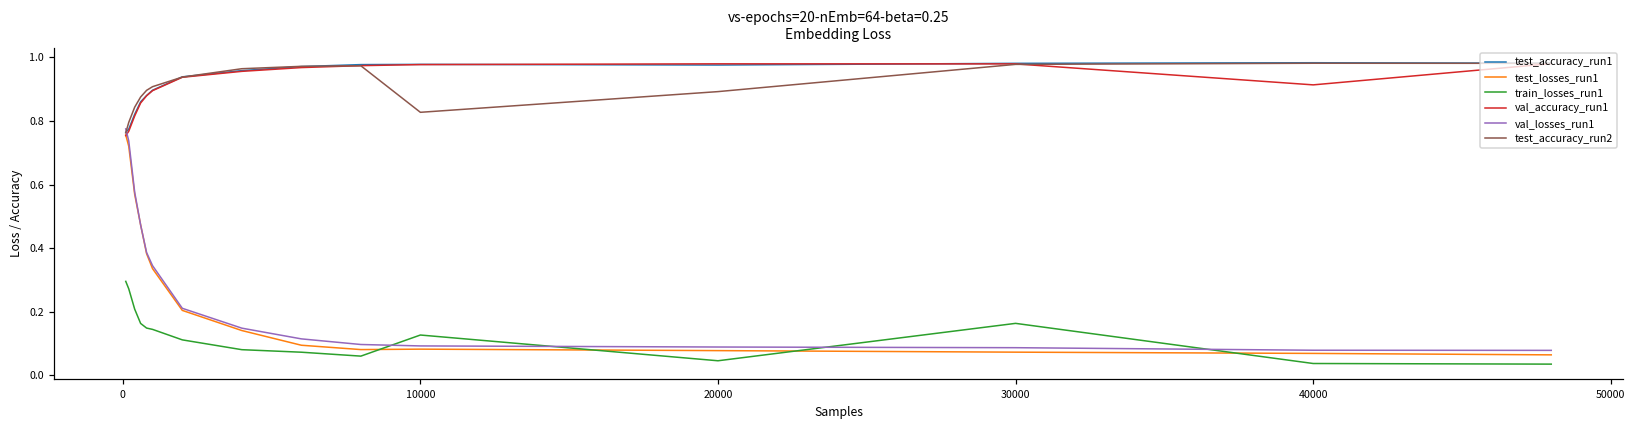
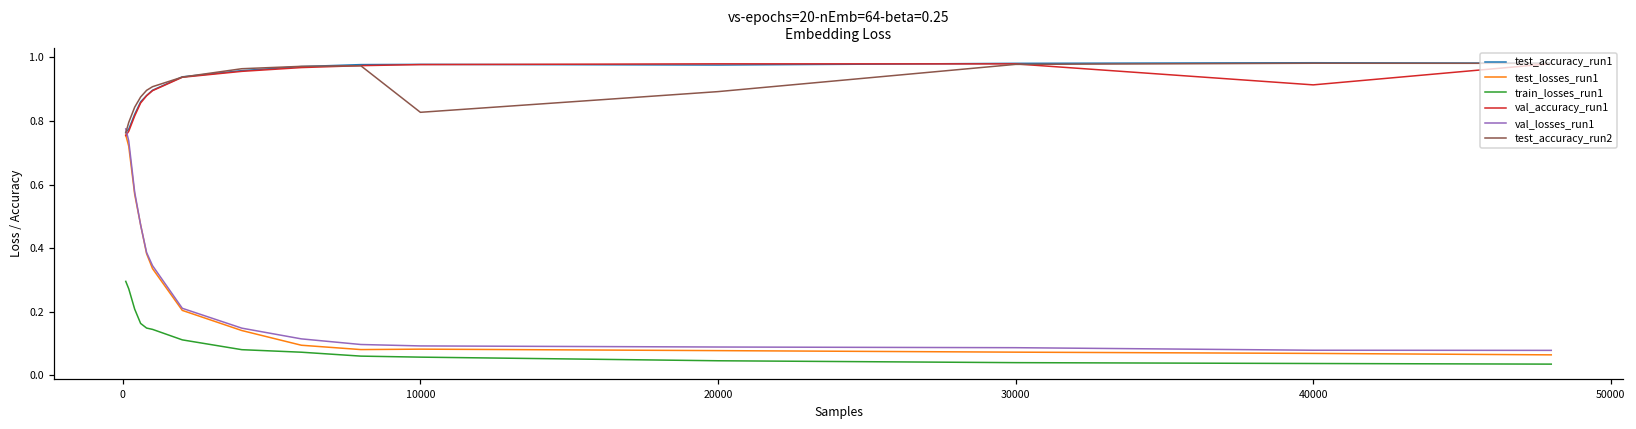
train_losses_run1, 10000: 0.13 -> 0.06
train_losses_run1, 30000: 0.16 -> 0.04
